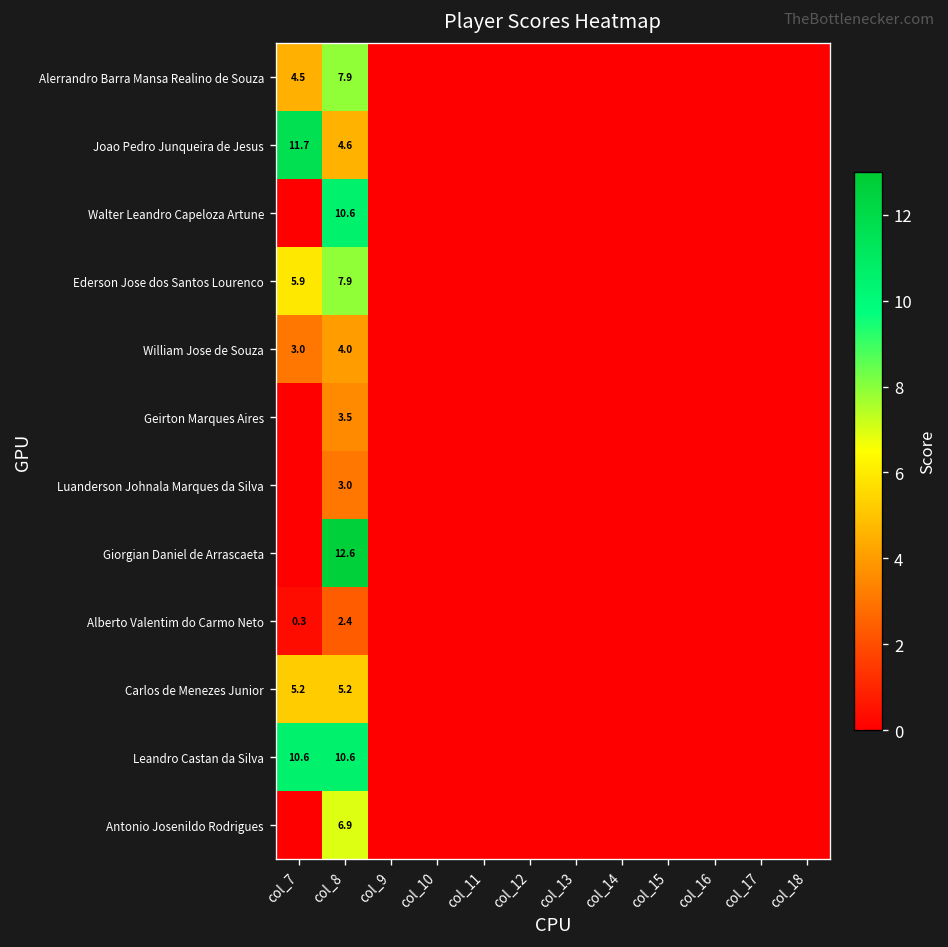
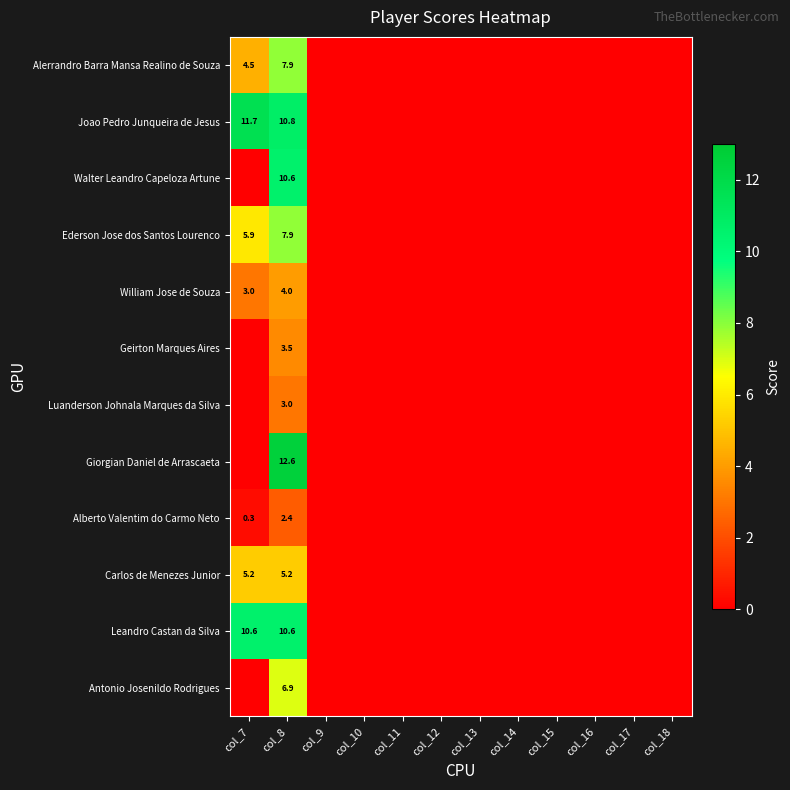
Joao Pedro Junqueira de Jesus, col_8: 4.6 -> 10.8
